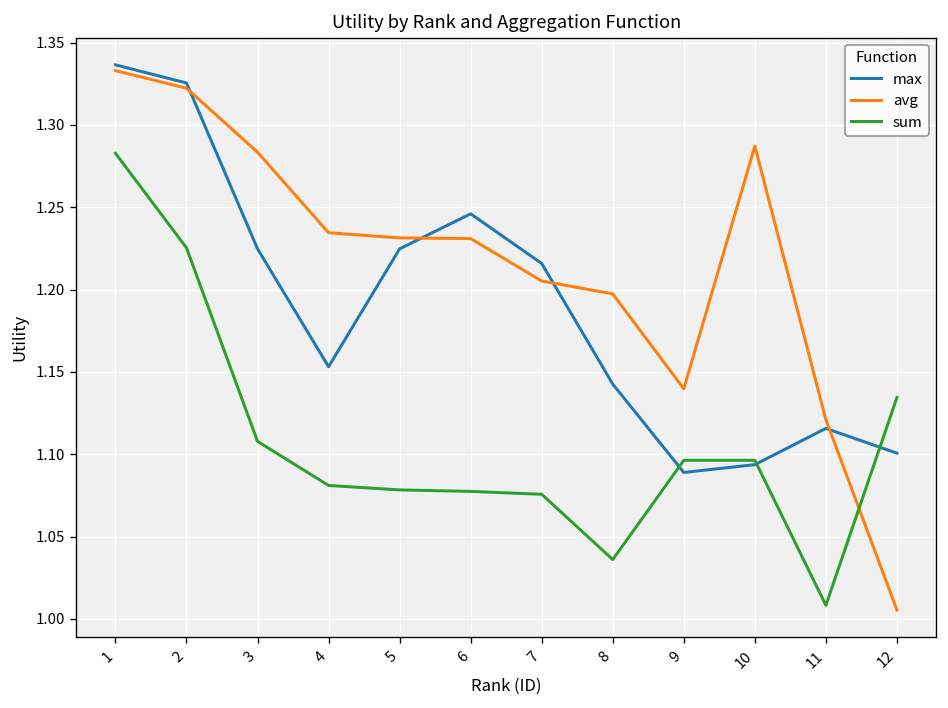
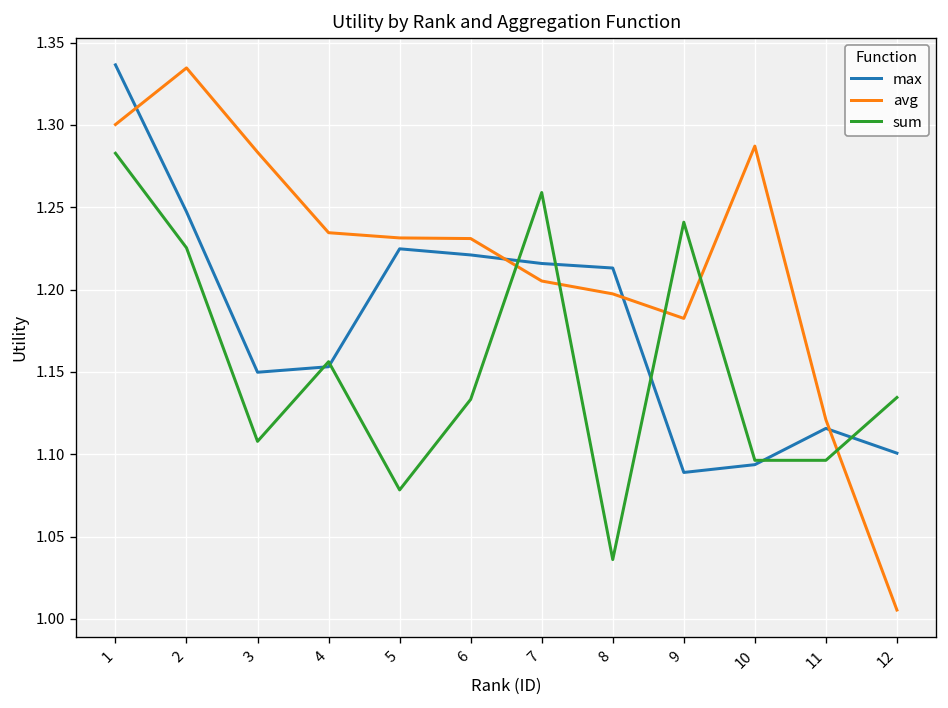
avg, 1: 1.333 -> 1.300
max, 2: 1.325 -> 1.247
avg, 2: 1.322 -> 1.335
max, 3: 1.225 -> 1.150
sum, 4: 1.081 -> 1.156
max, 6: 1.246 -> 1.221
sum, 6: 1.077 -> 1.133
sum, 7: 1.076 -> 1.259
max, 8: 1.143 -> 1.213
avg, 9: 1.140 -> 1.182
sum, 9: 1.096 -> 1.241
sum, 11: 1.008 -> 1.096
